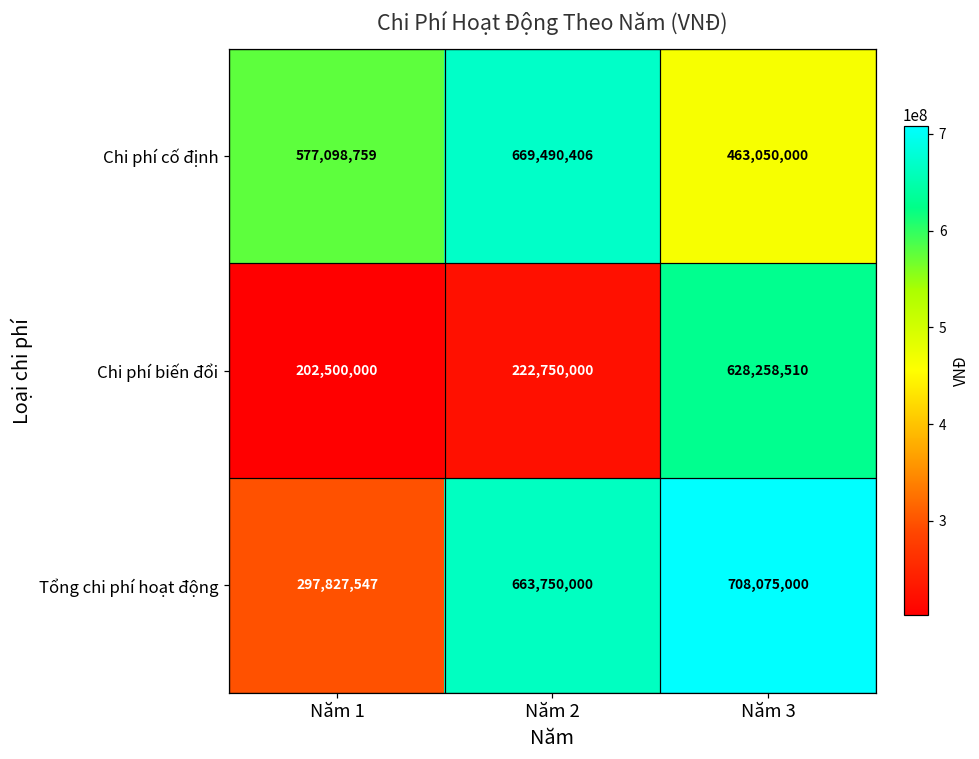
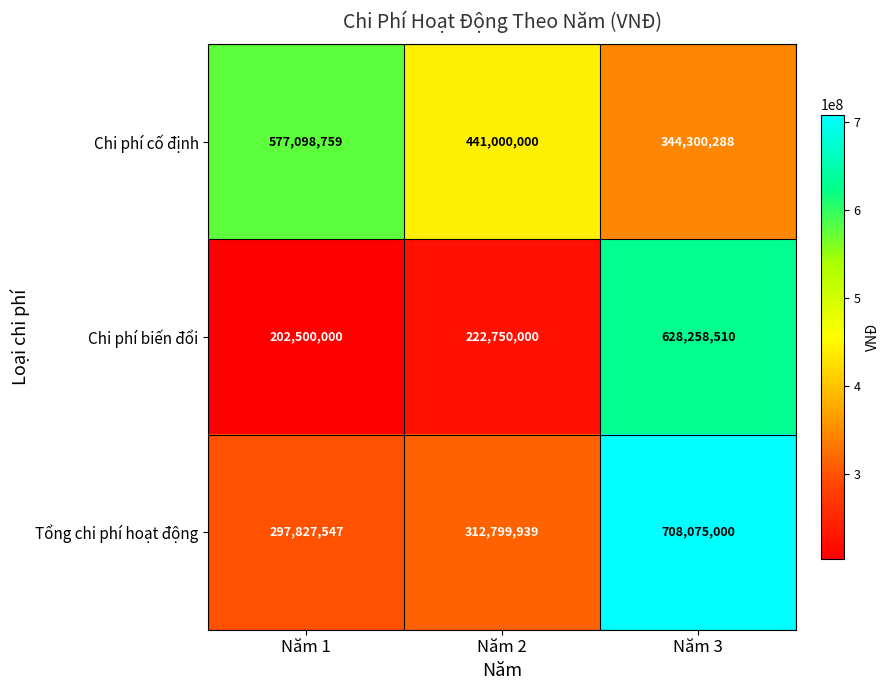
Chi phí cố định, Năm 2: 669,490,406 -> 441,000,000
Chi phí cố định, Năm 3: 463,050,000 -> 344,300,288
Tổng chi phí hoạt động, Năm 2: 663,750,000 -> 312,799,939
